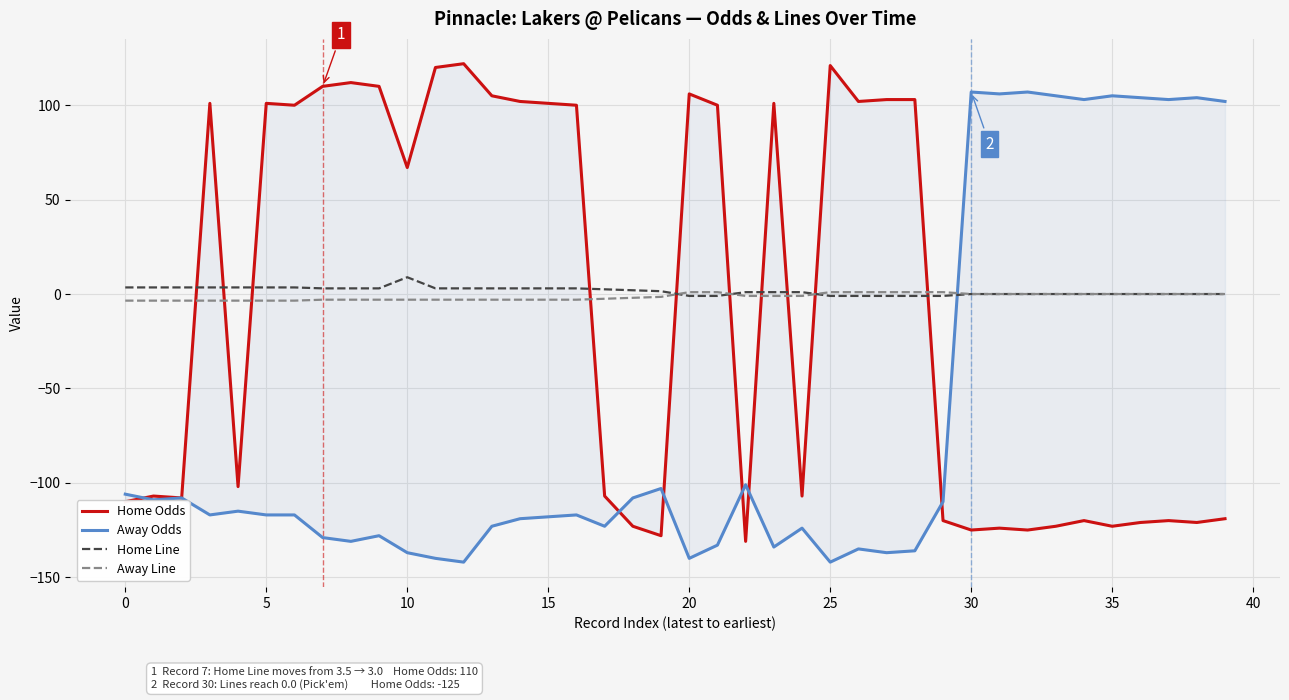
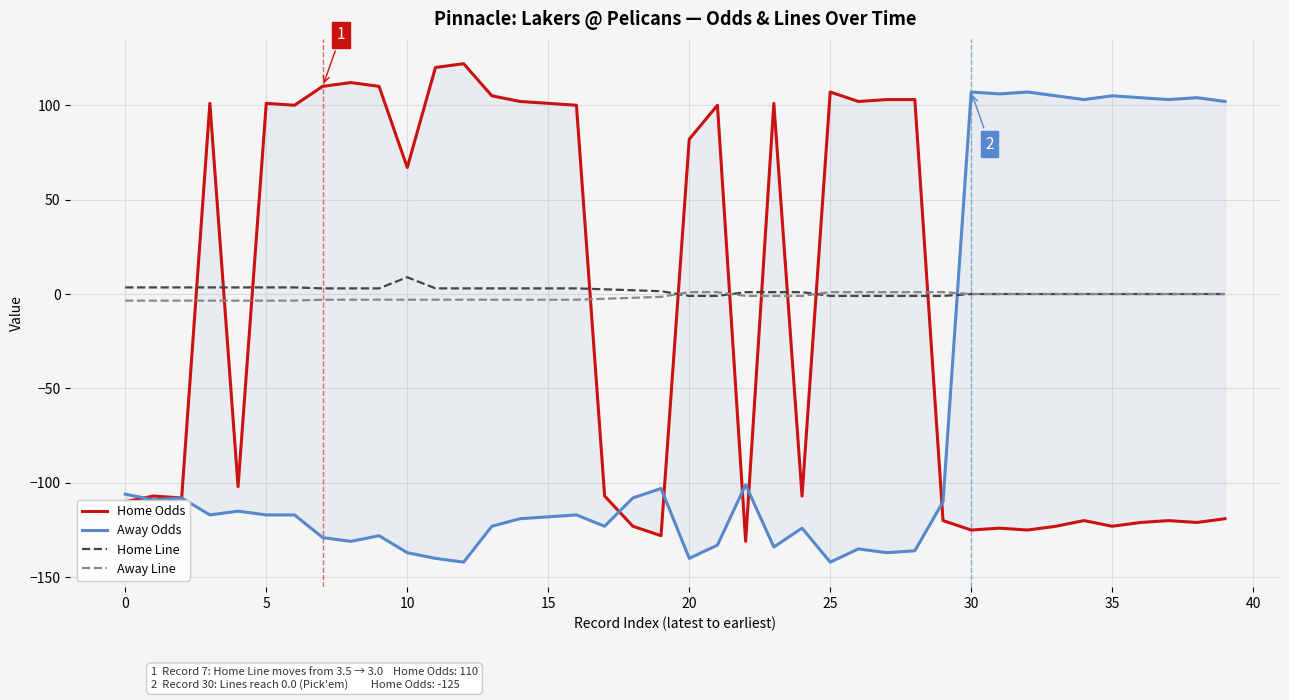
Home Odds, 20: 106 -> 82
Home Odds, 25: 121 -> 107
